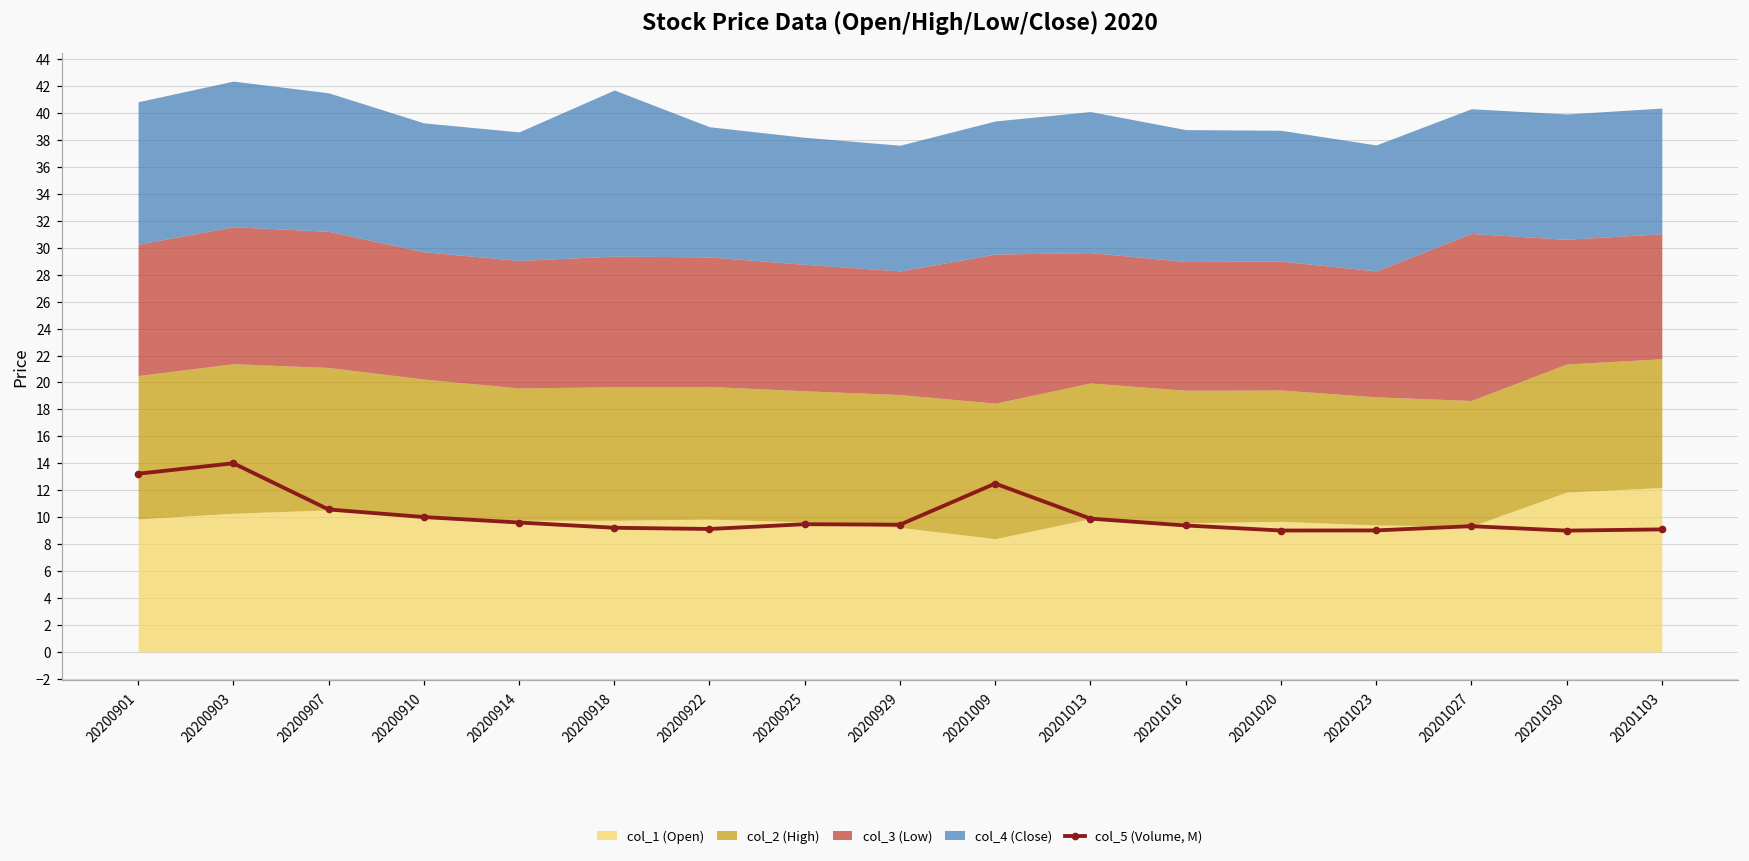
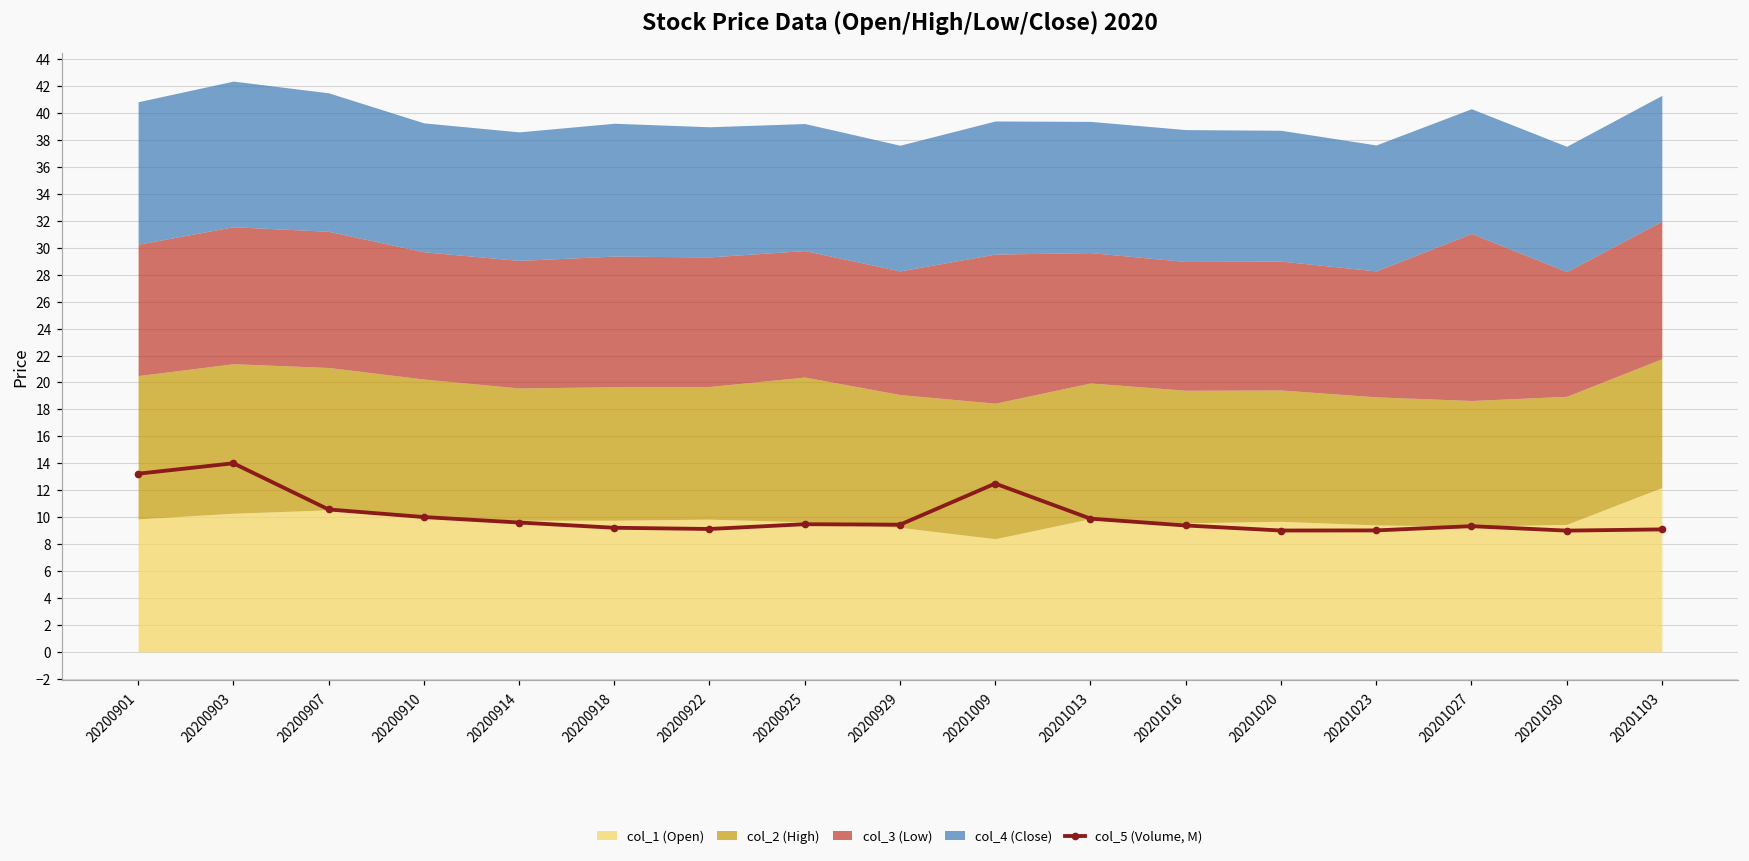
col_4 (Close), 20200918: 12.3 -> 9.9
col_2 (High), 20200925: 9.7 -> 10.7
col_4 (Close), 20201013: 10.5 -> 9.7
col_1 (Open), 20201030: 11.9 -> 9.5
col_3 (Low), 20201103: 9.3 -> 10.2
